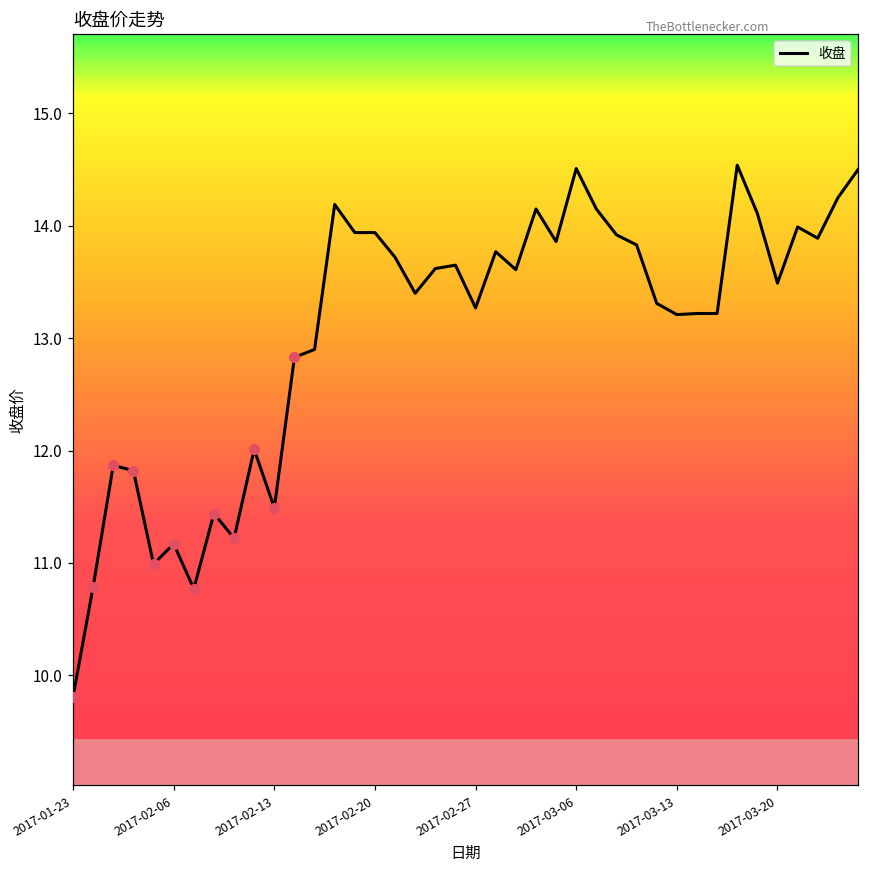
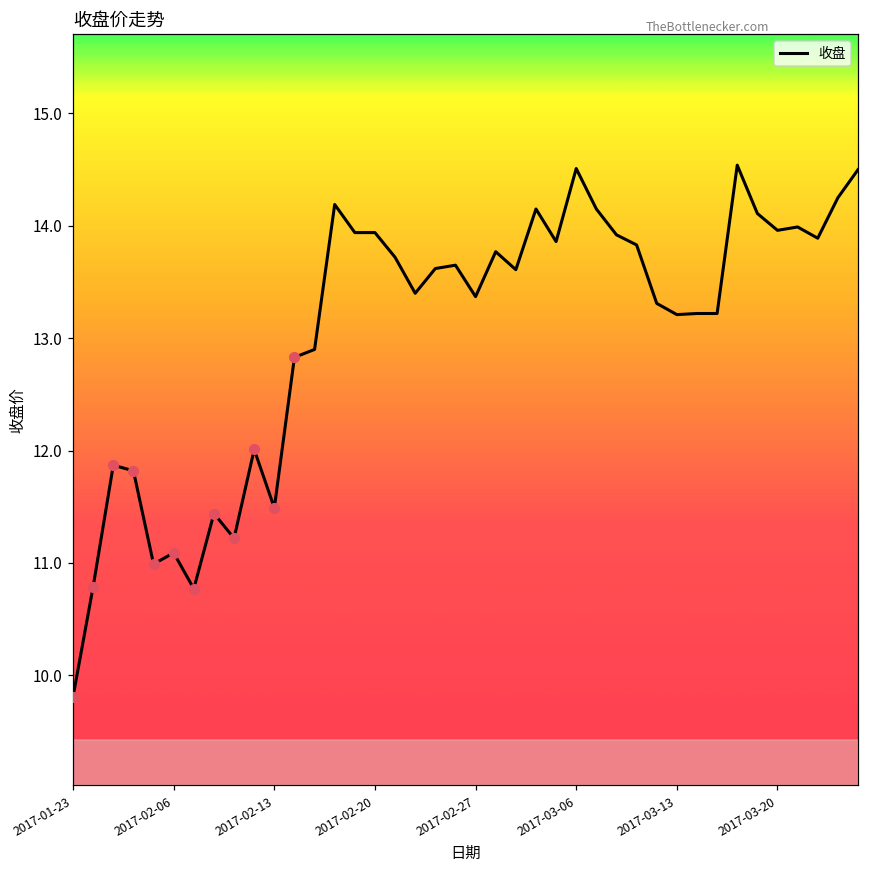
收盘, 2017-02-06: 11.17 -> 11.09
收盘, 2017-02-27: 13.27 -> 13.37
收盘, 2017-03-20: 13.49 -> 13.96
